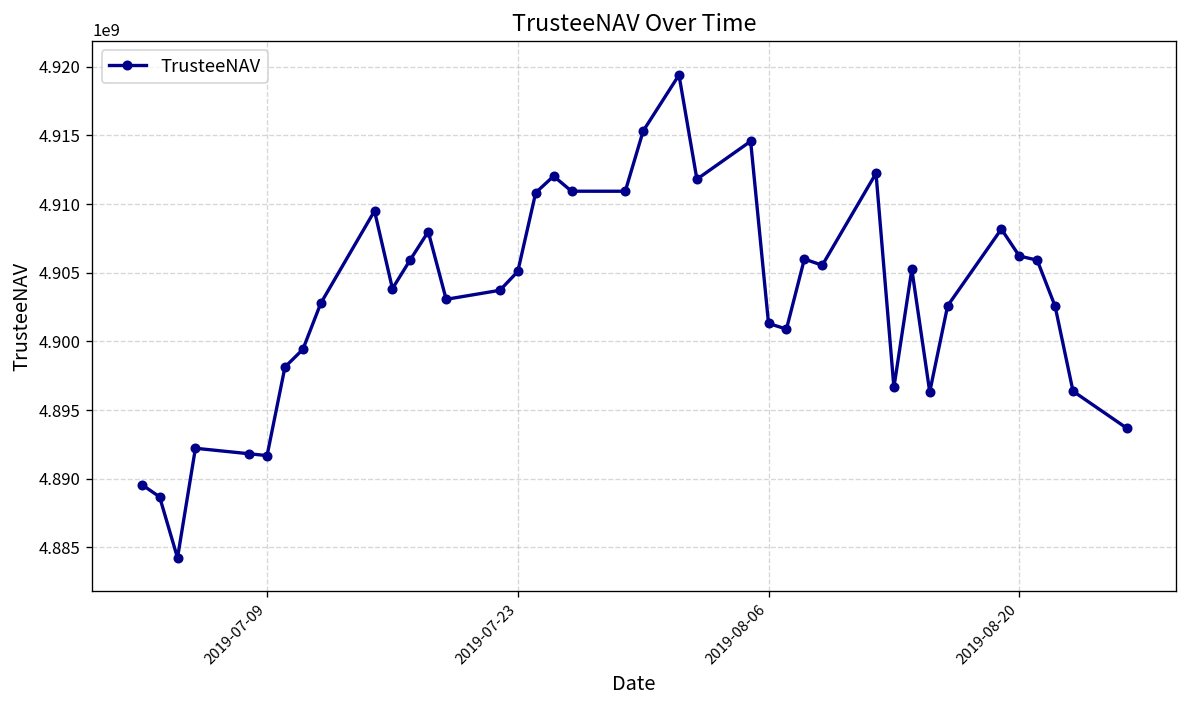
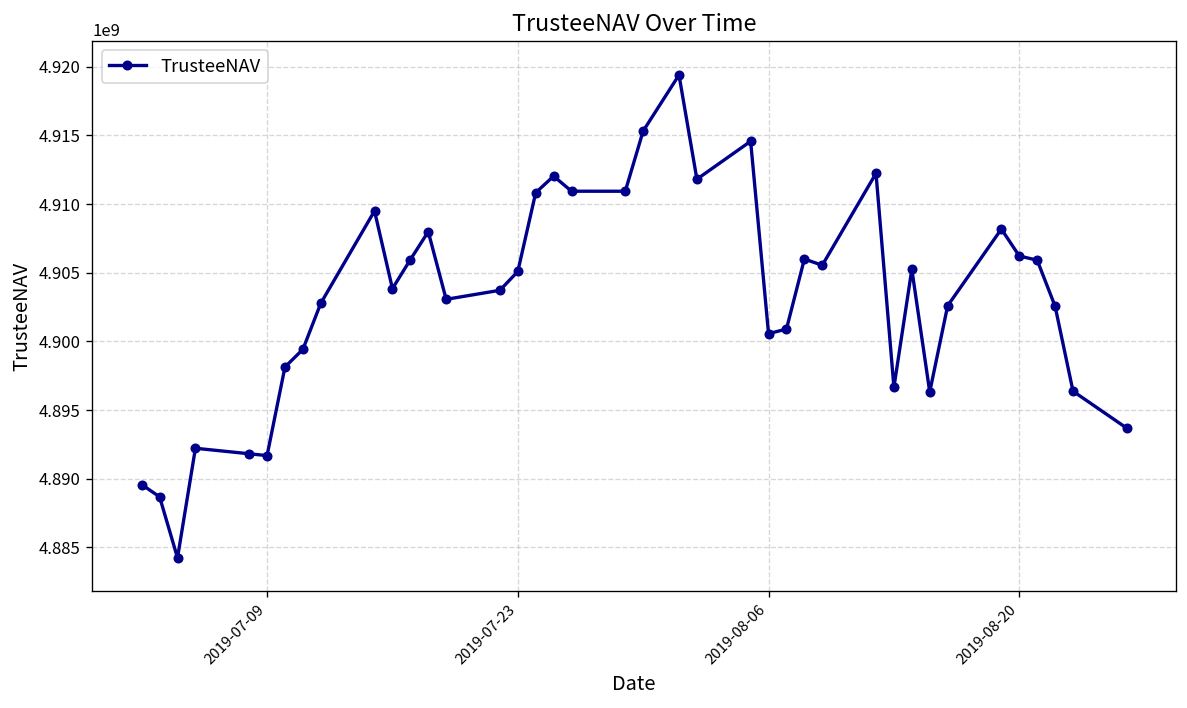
2019-08-06: 4901300000 -> 4900600000
